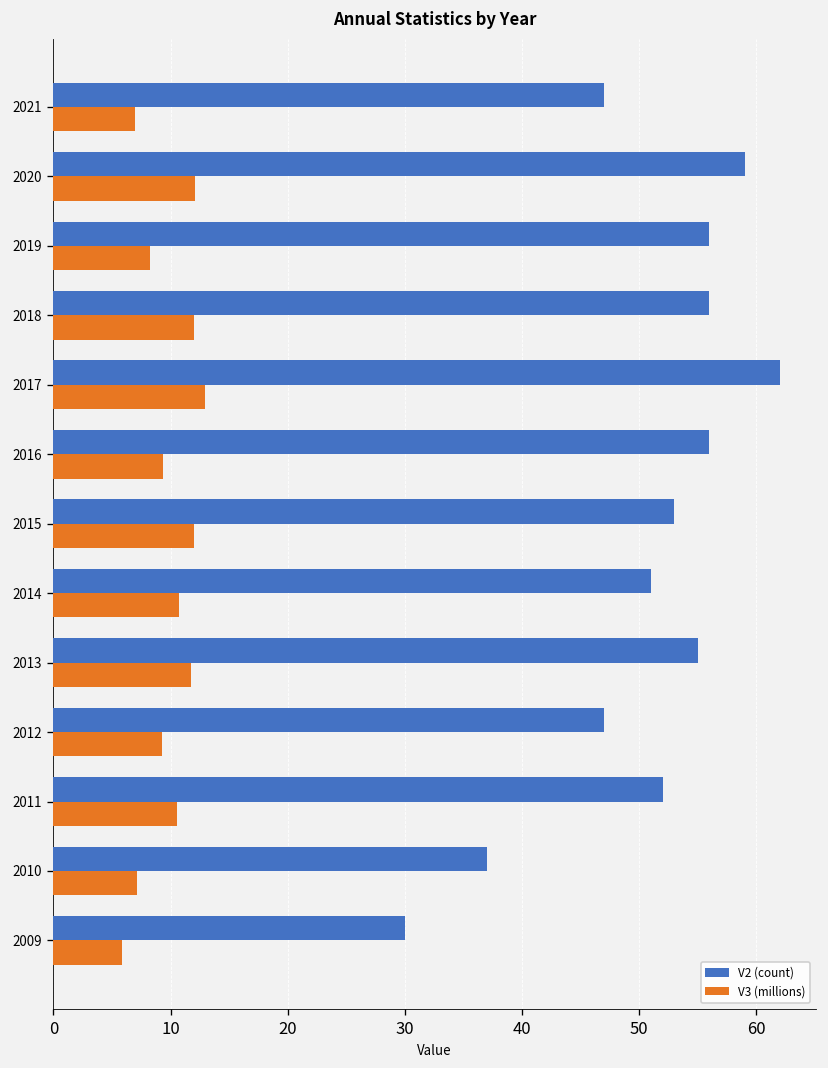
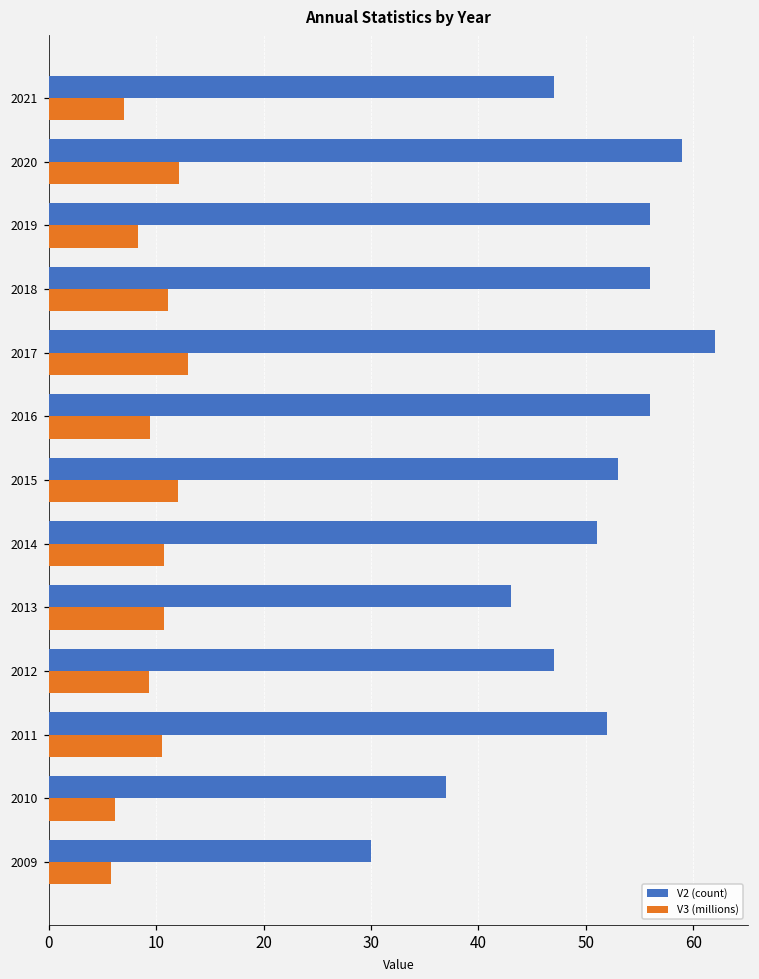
V3 (millions), 2018: 12 -> 11
V2 (count), 2013: 55 -> 43
V3 (millions), 2013: 12 -> 11
V3 (millions), 2010: 7 -> 6
